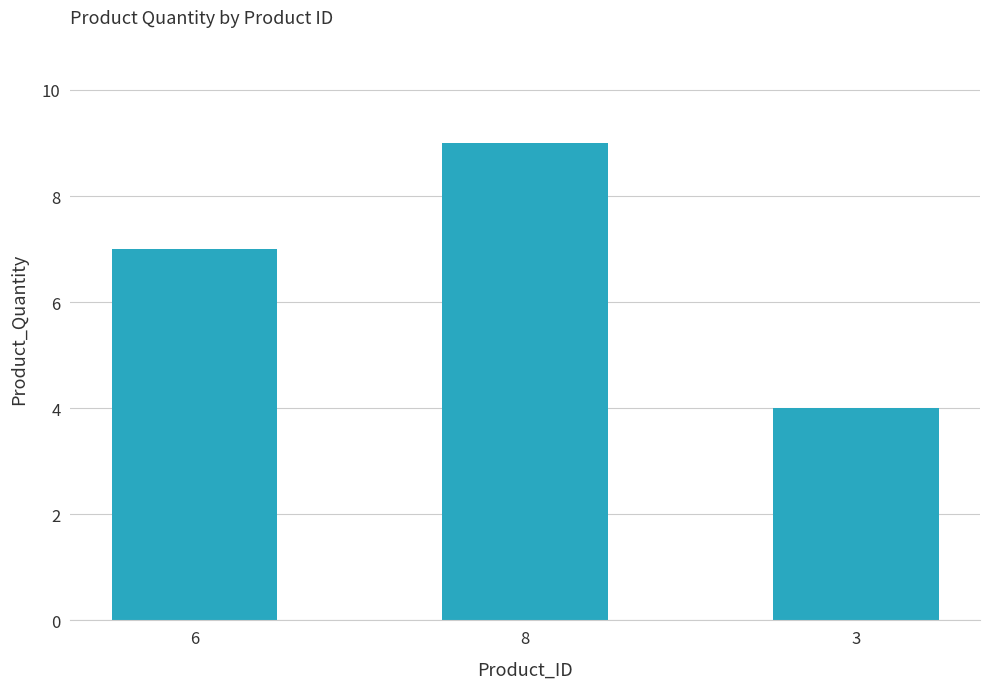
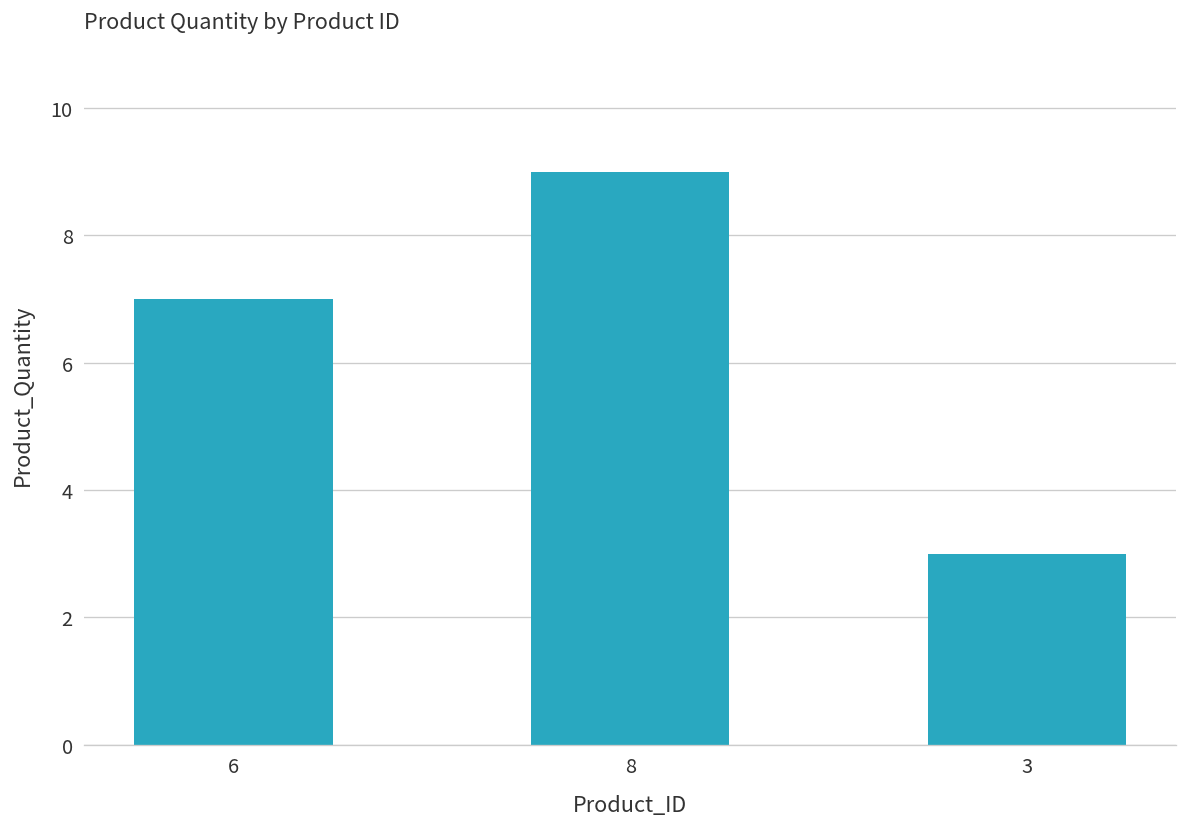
3: 4 -> 3
